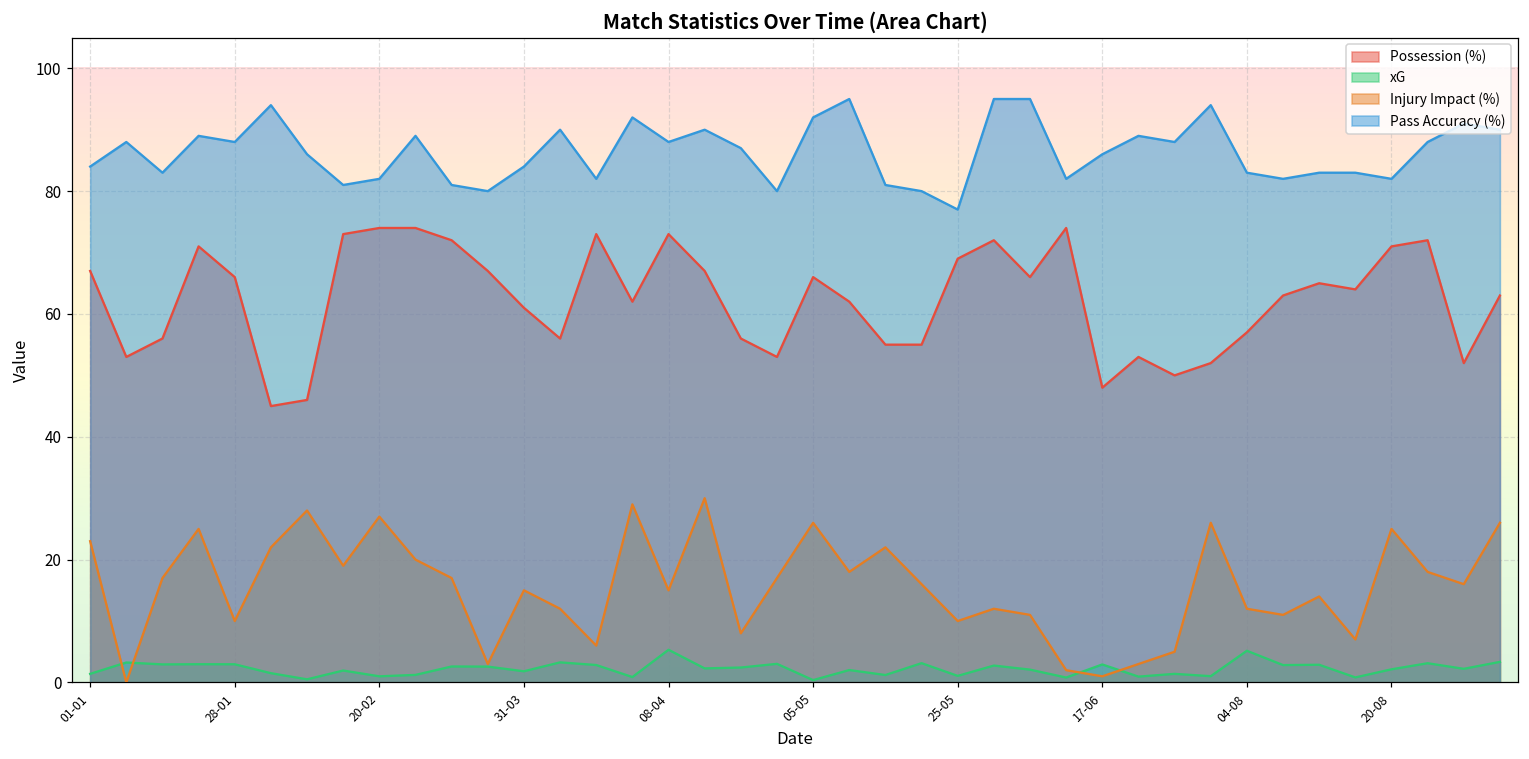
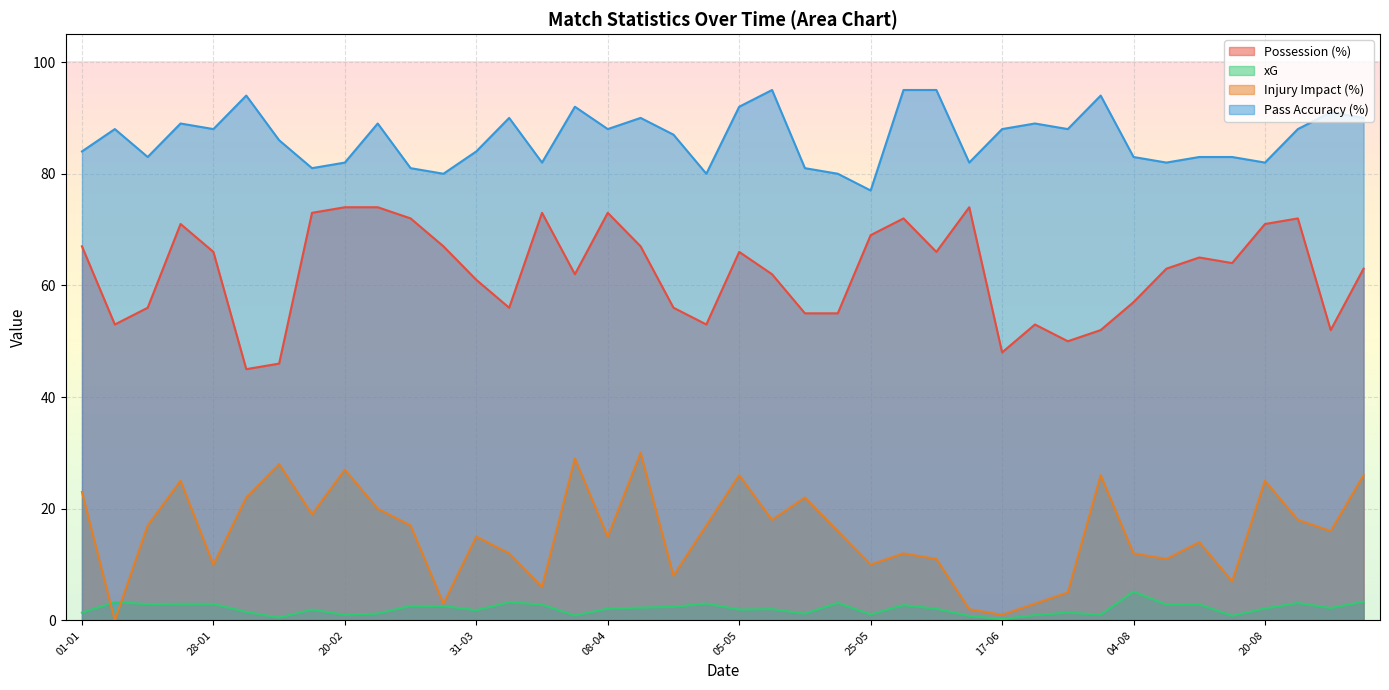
xG, 08-04: 5 -> 2
xG, 05-05: 0 -> 2
xG, 17-06: 3 -> 0
Pass Accuracy (%), 17-06: 86 -> 88
